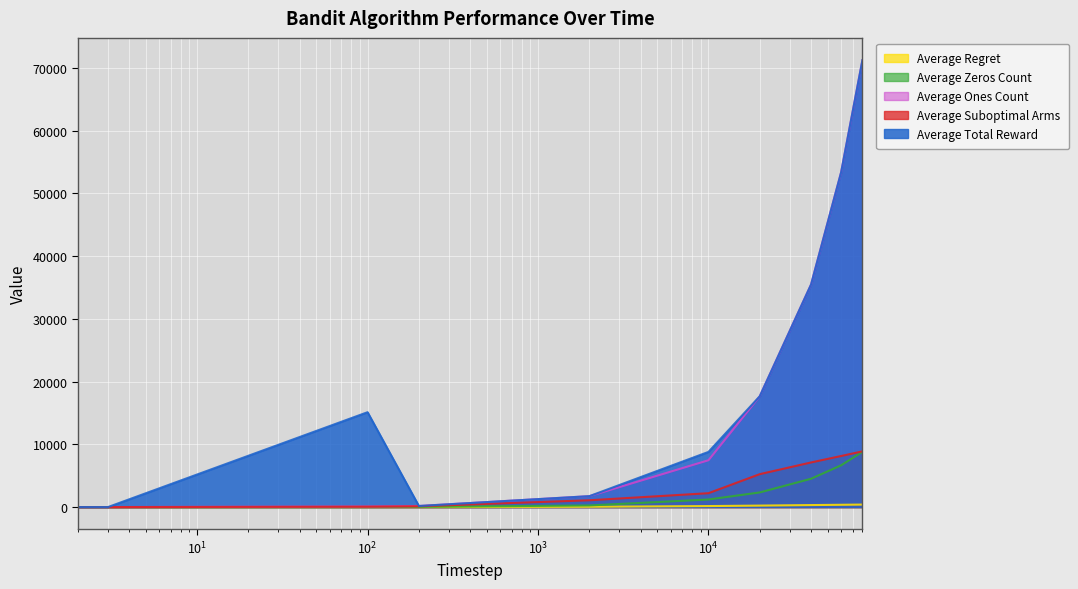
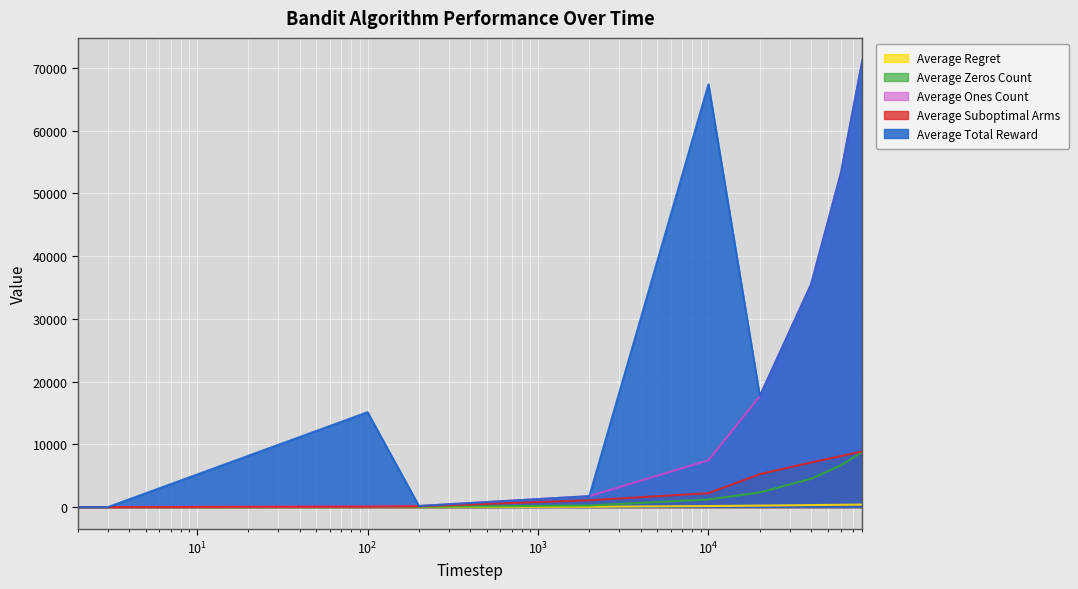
Average Total Reward, 10^4: 9000 -> 67000
